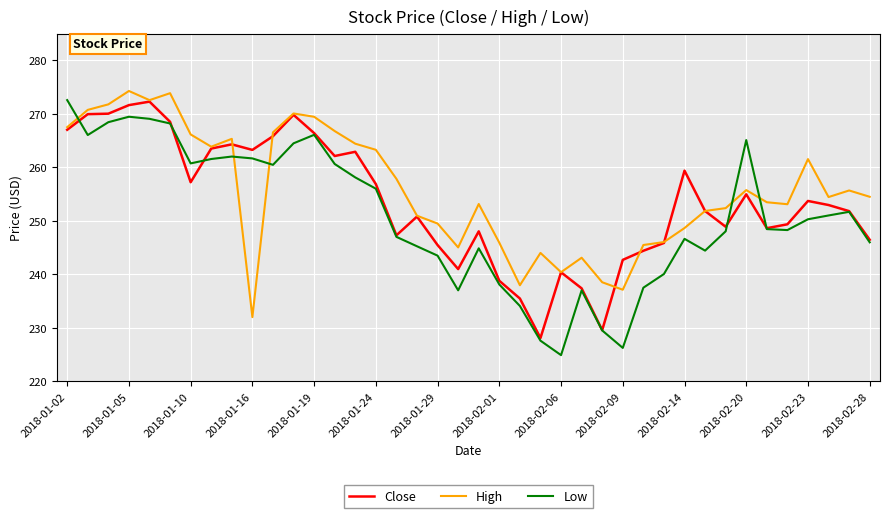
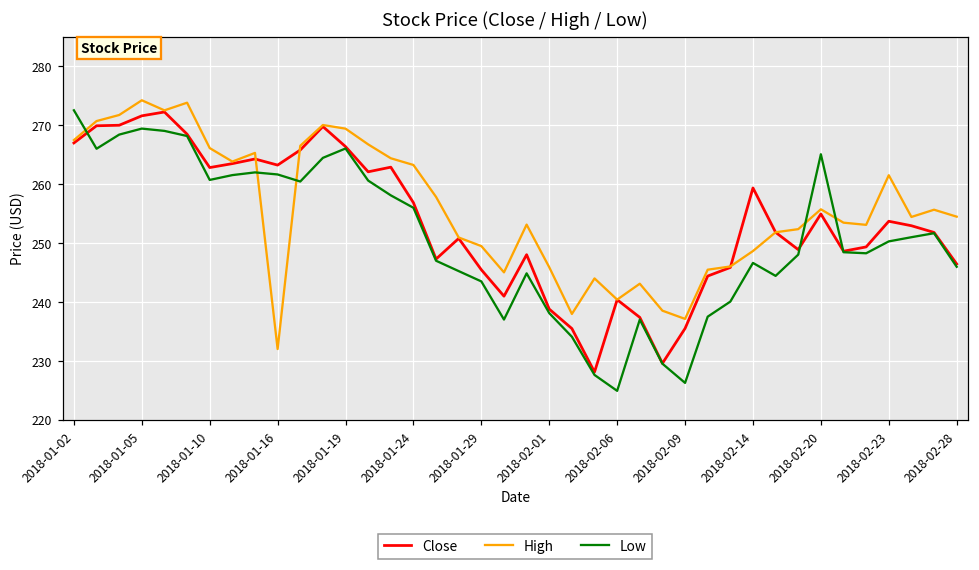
Close, 2018-01-10: 257 -> 263
Close, 2018-02-09: 243 -> 236
